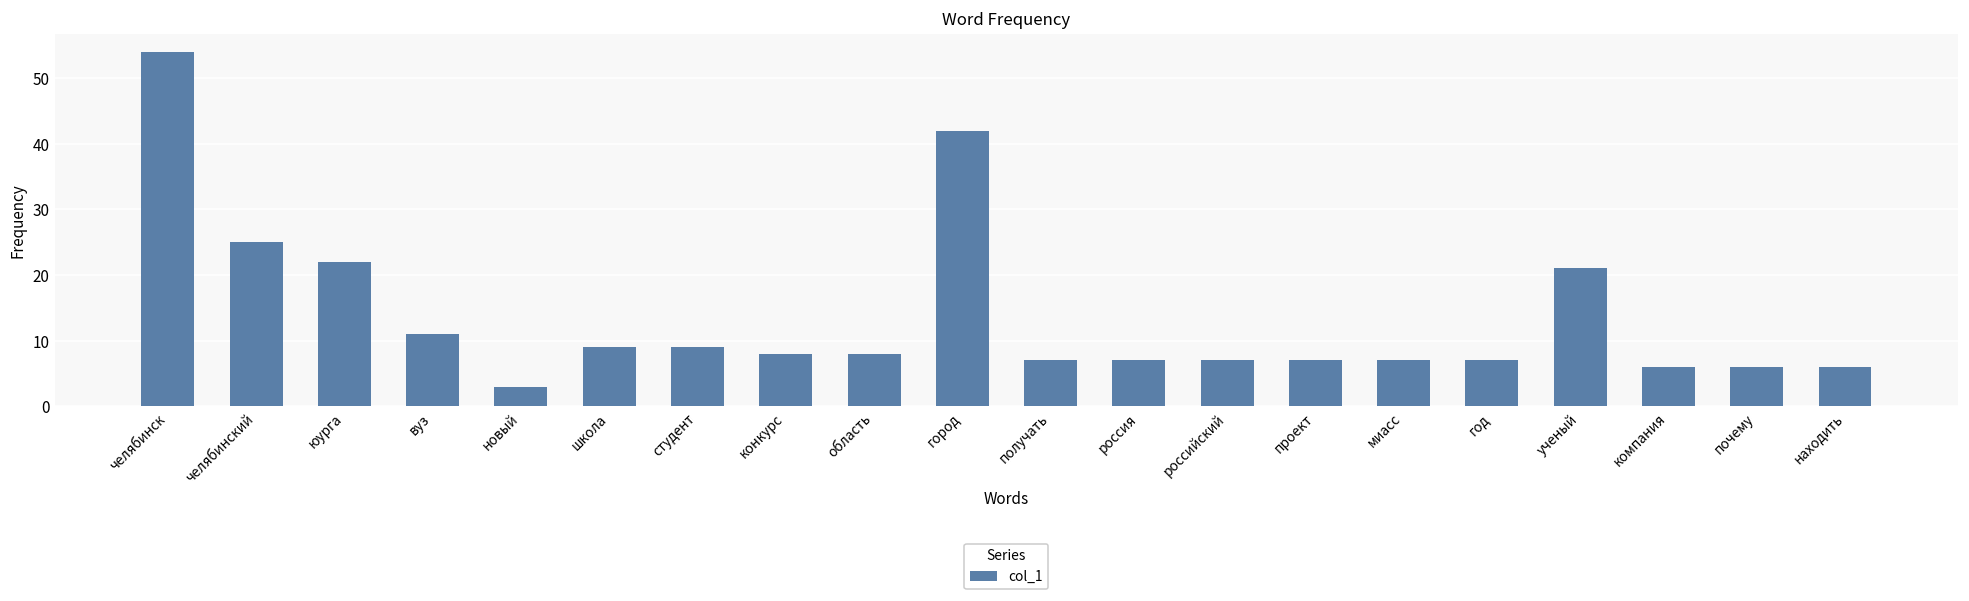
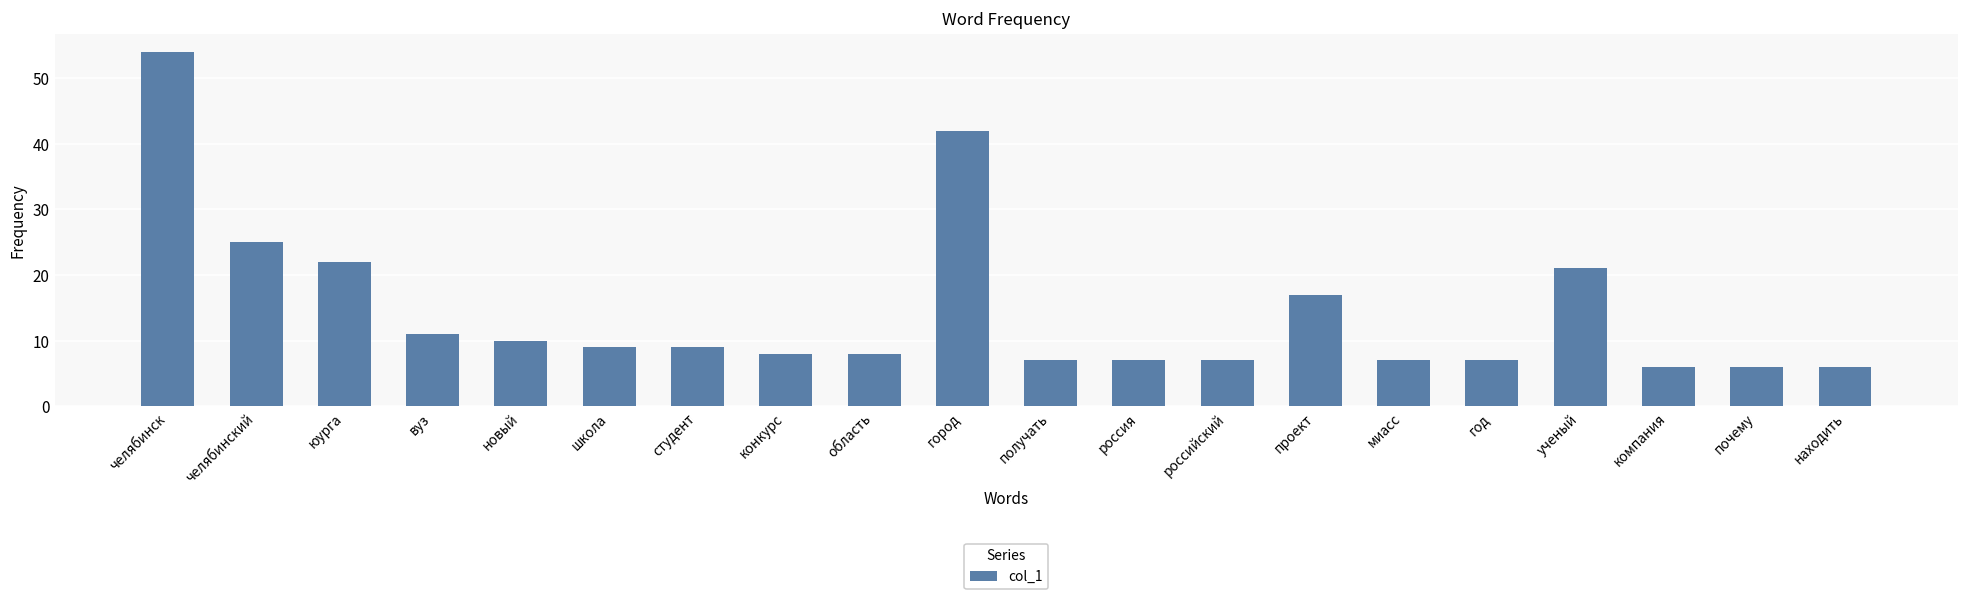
новый: 3 -> 10
проект: 7 -> 17
